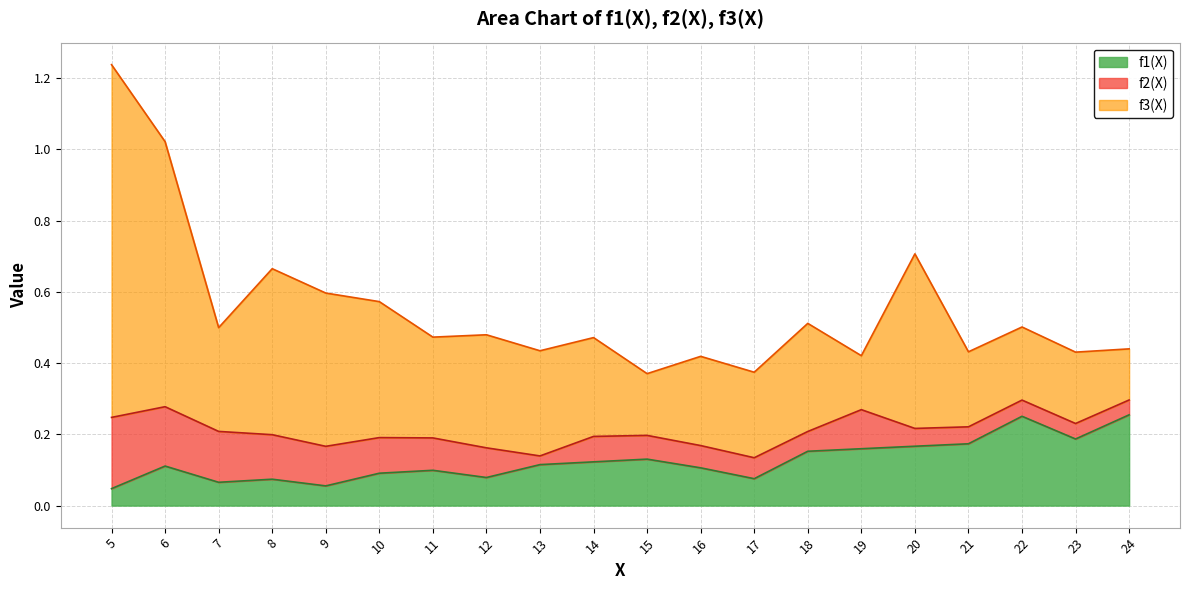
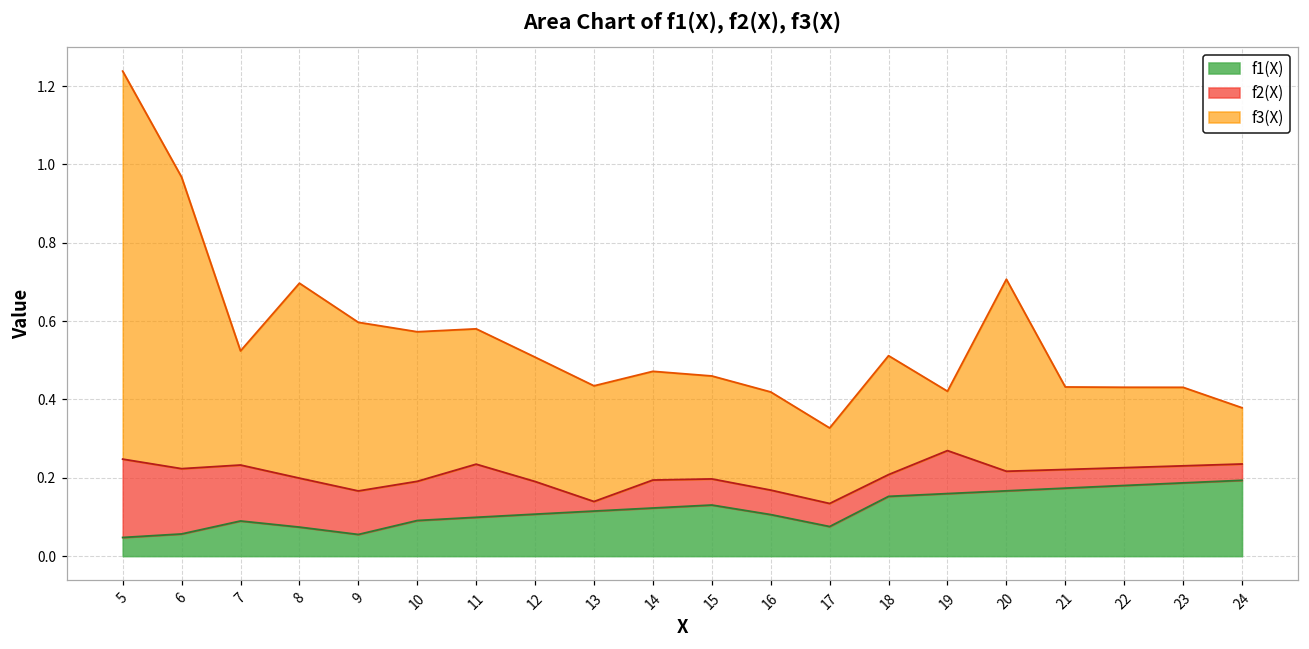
f1(X), 6: 0.11 -> 0.06
f1(X), 7: 0.07 -> 0.09
f3(X), 8: 0.47 -> 0.50
f2(X), 11: 0.09 -> 0.14
f3(X), 11: 0.28 -> 0.35
f1(X), 12: 0.08 -> 0.11
f3(X), 15: 0.17 -> 0.26
f3(X), 17: 0.24 -> 0.19
f1(X), 22: 0.25 -> 0.18
f1(X), 24: 0.25 -> 0.19
